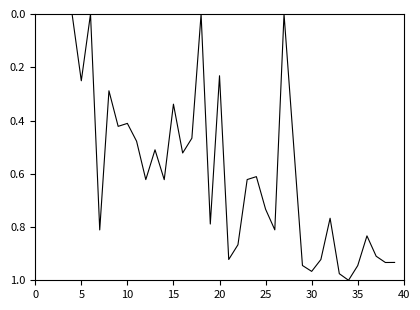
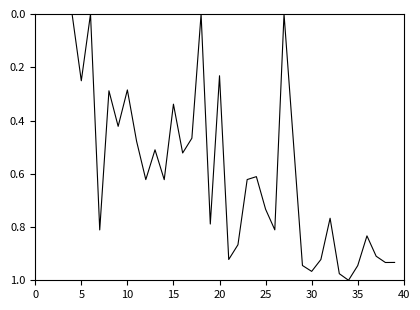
10: 0.41 -> 0.29
